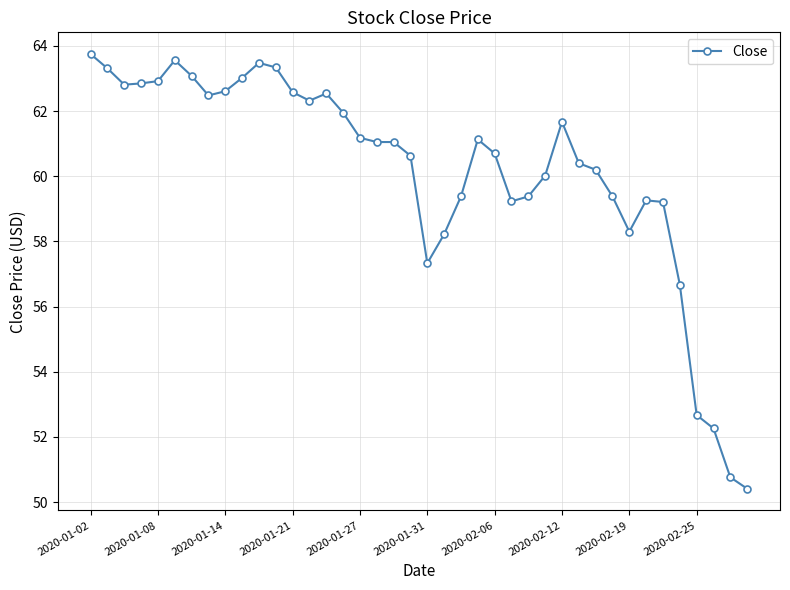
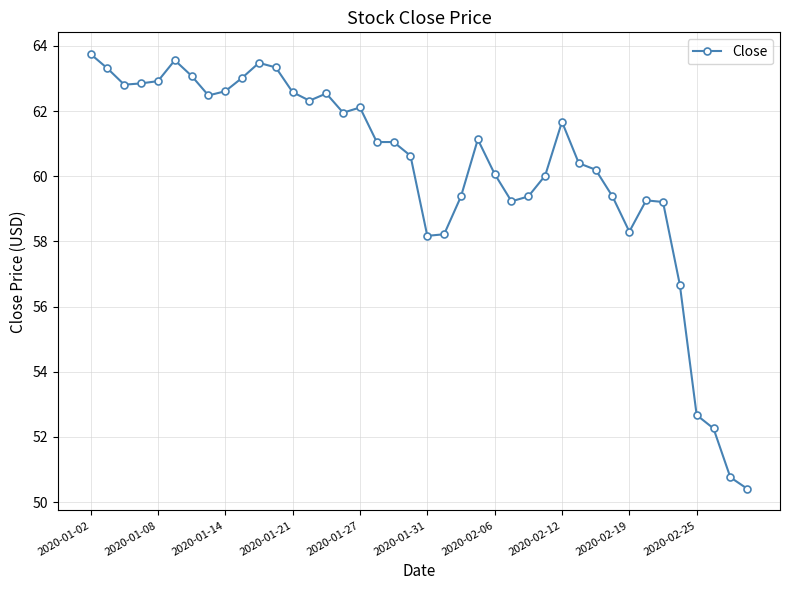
2020-01-27: 61.2 -> 62.1
2020-01-31: 57.3 -> 58.2
2020-02-06: 60.7 -> 60.1
